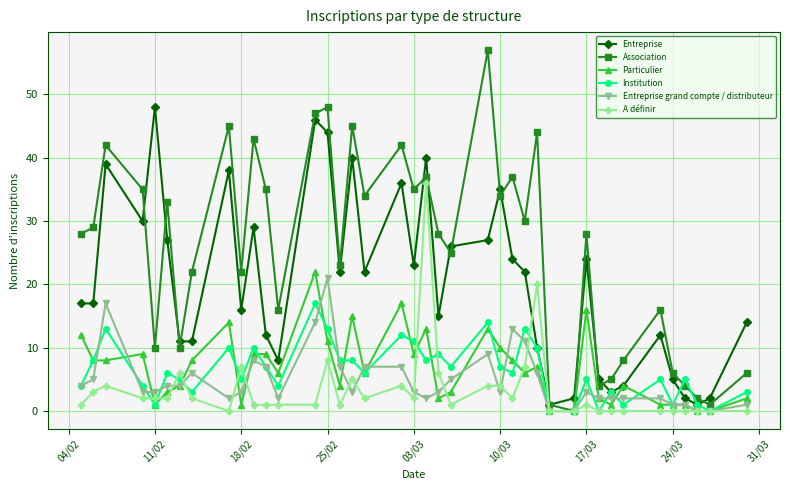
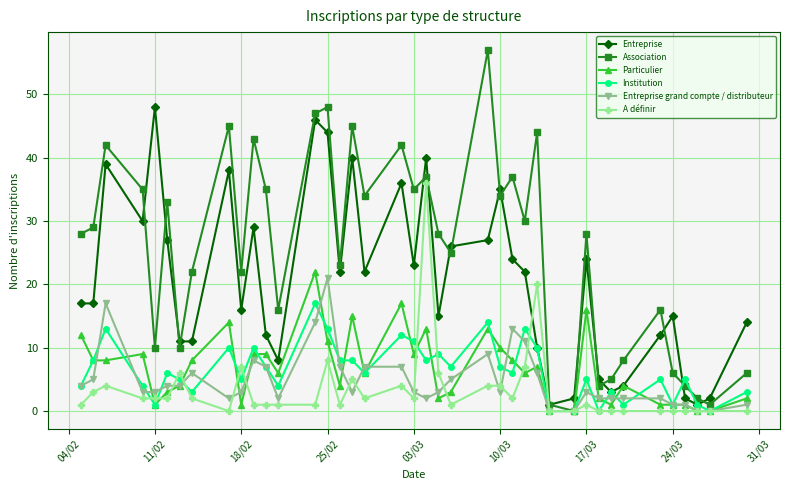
Entreprise, 24/03: 5 -> 15
